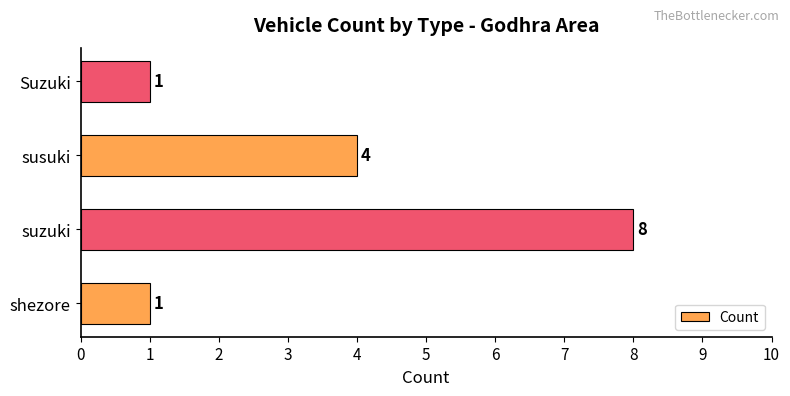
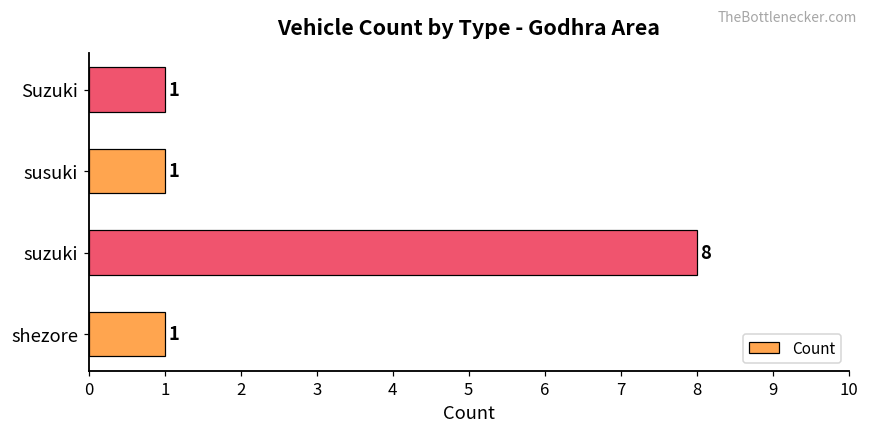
susuki: 4 -> 1
